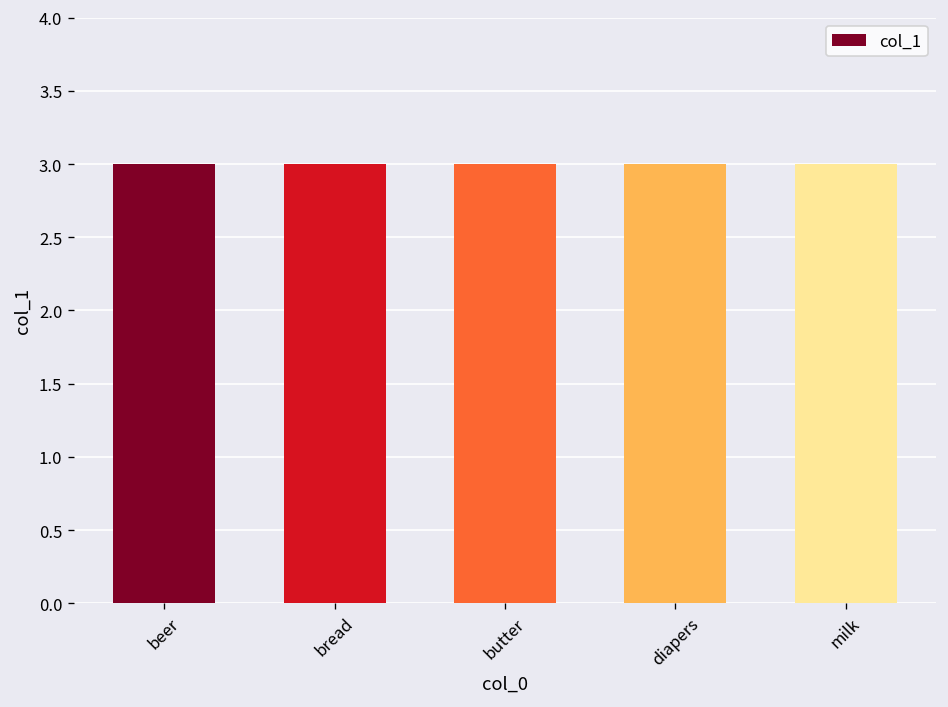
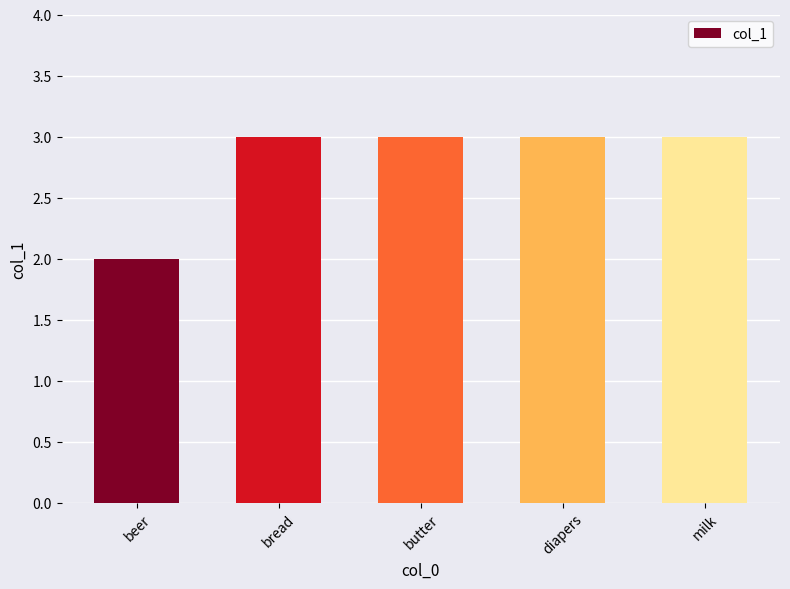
beer: 3 -> 2
